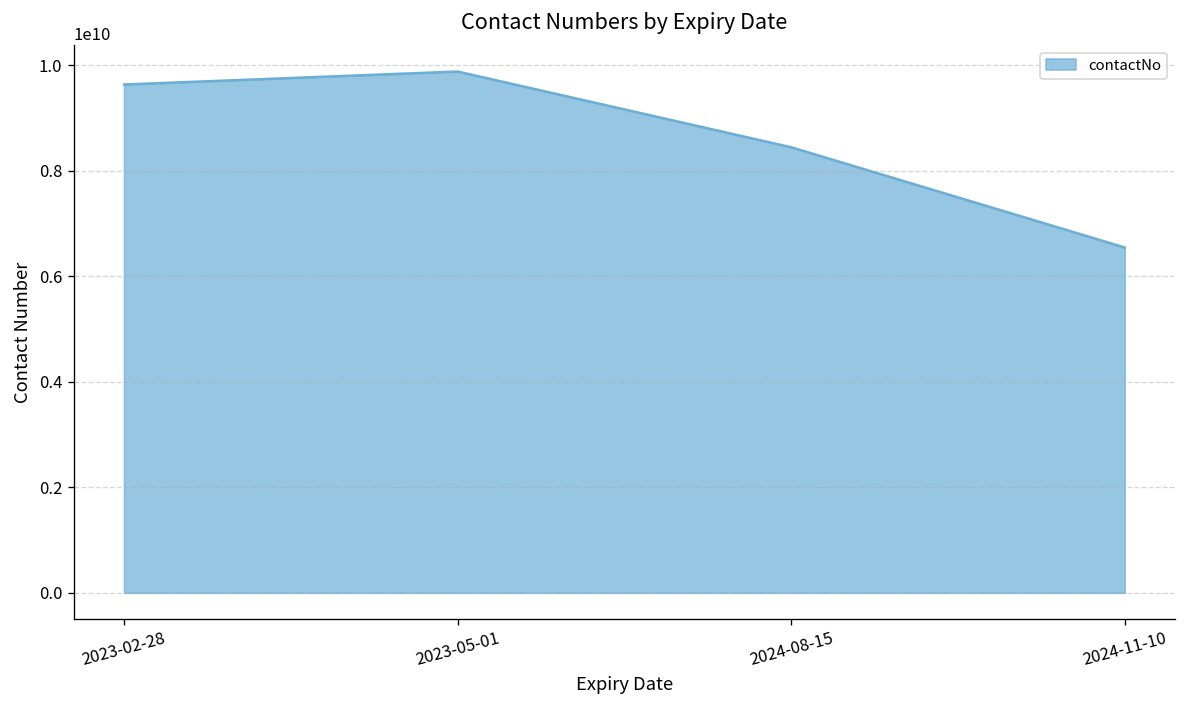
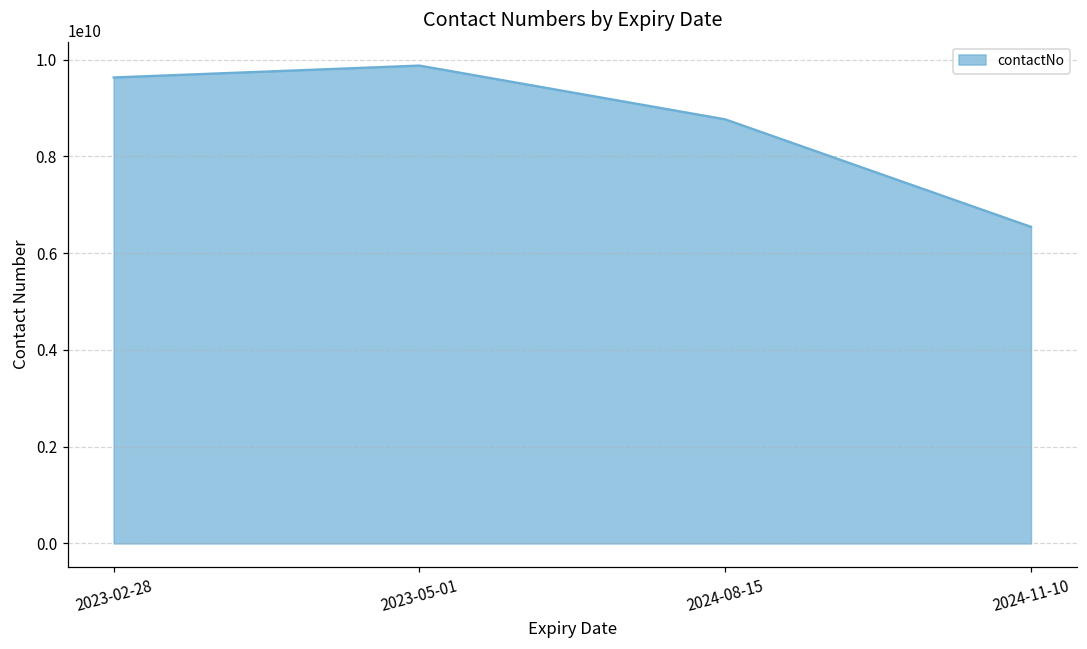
2024-08-15: 8400000000 -> 8800000000
